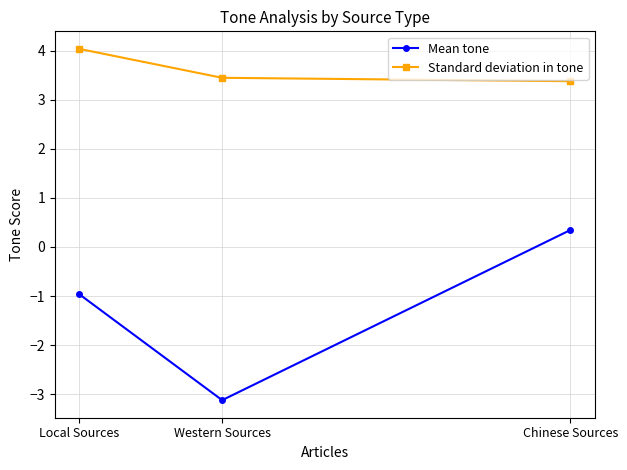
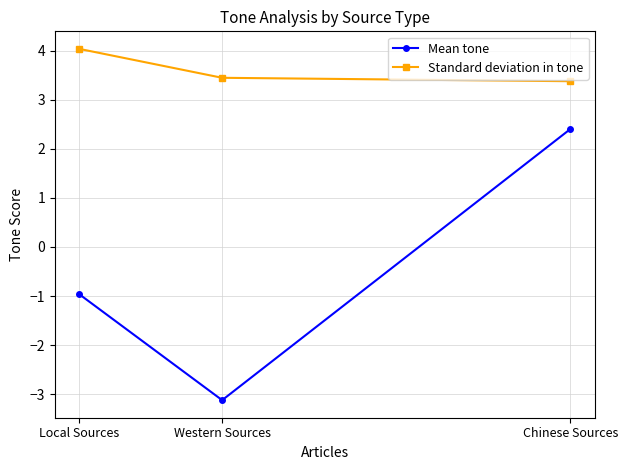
Mean tone, Chinese Sources: 0.3 -> 2.4
